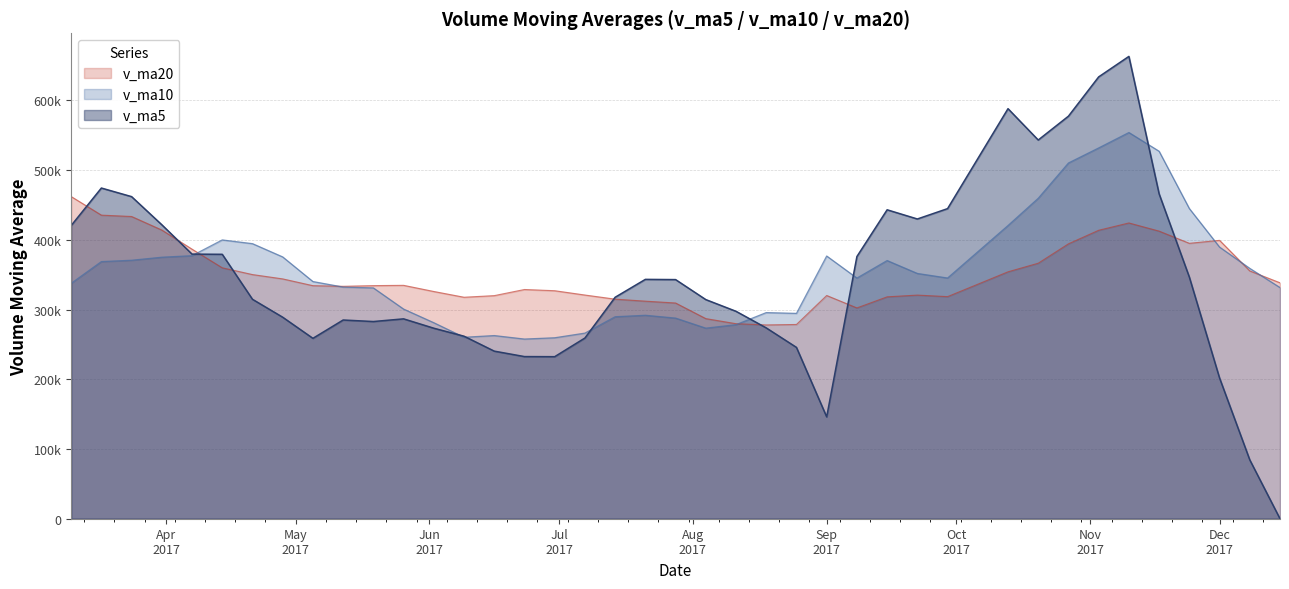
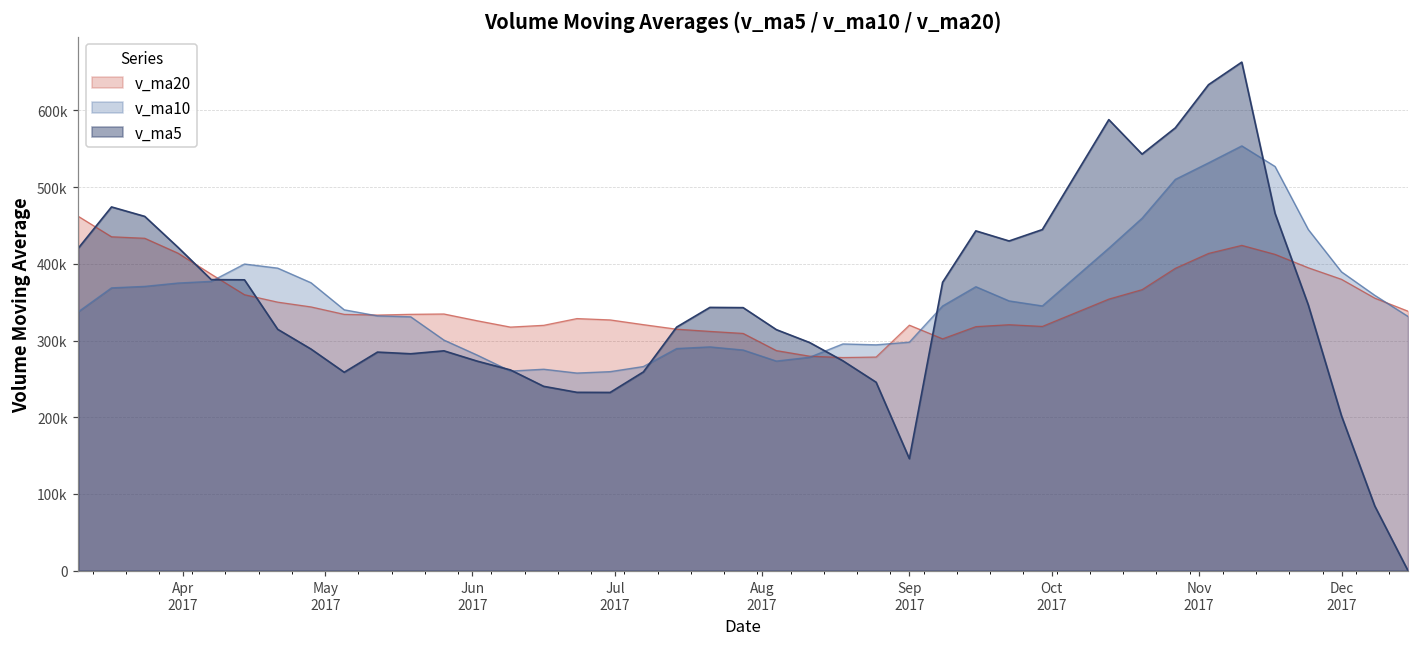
v_ma10, Sep 2017: 380000 -> 300000
v_ma20, Dec 2017: 400000 -> 380000
